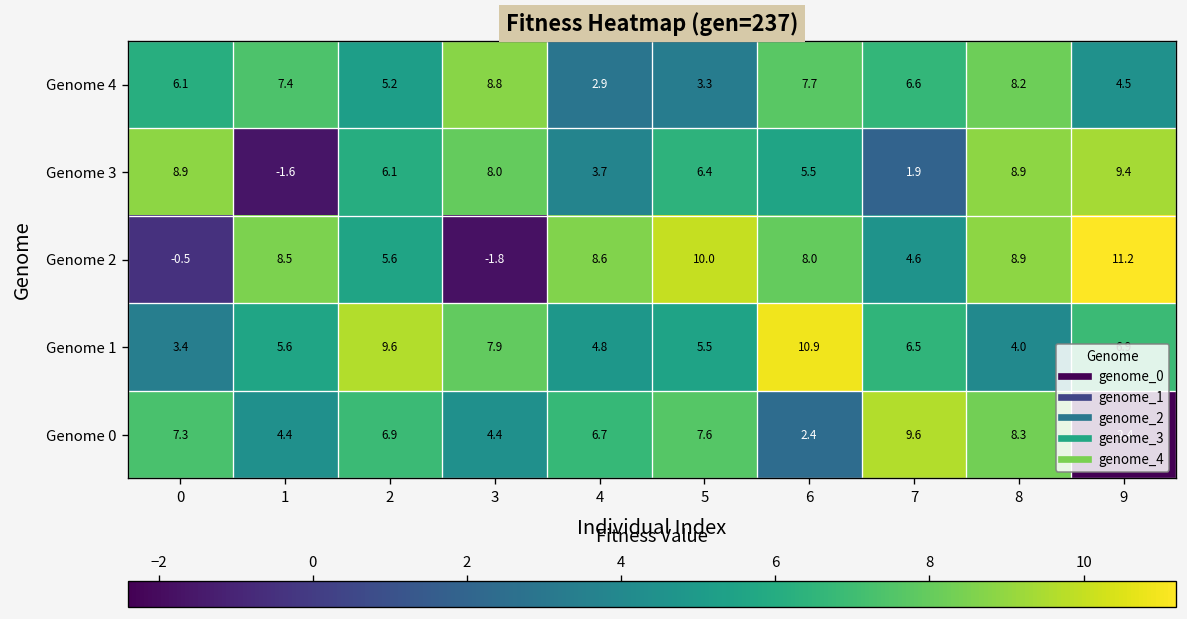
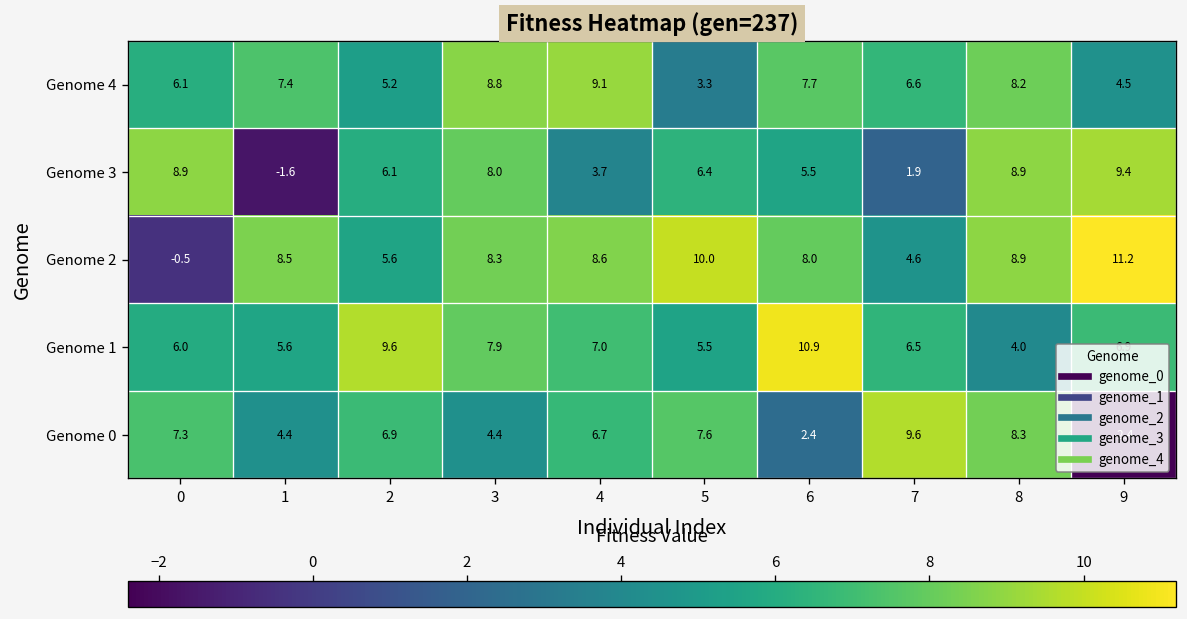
Genome 4, 4: 2.9 -> 9.1
Genome 2, 3: -1.8 -> 8.3
Genome 1, 0: 3.4 -> 6.0
Genome 1, 4: 4.8 -> 7.0
